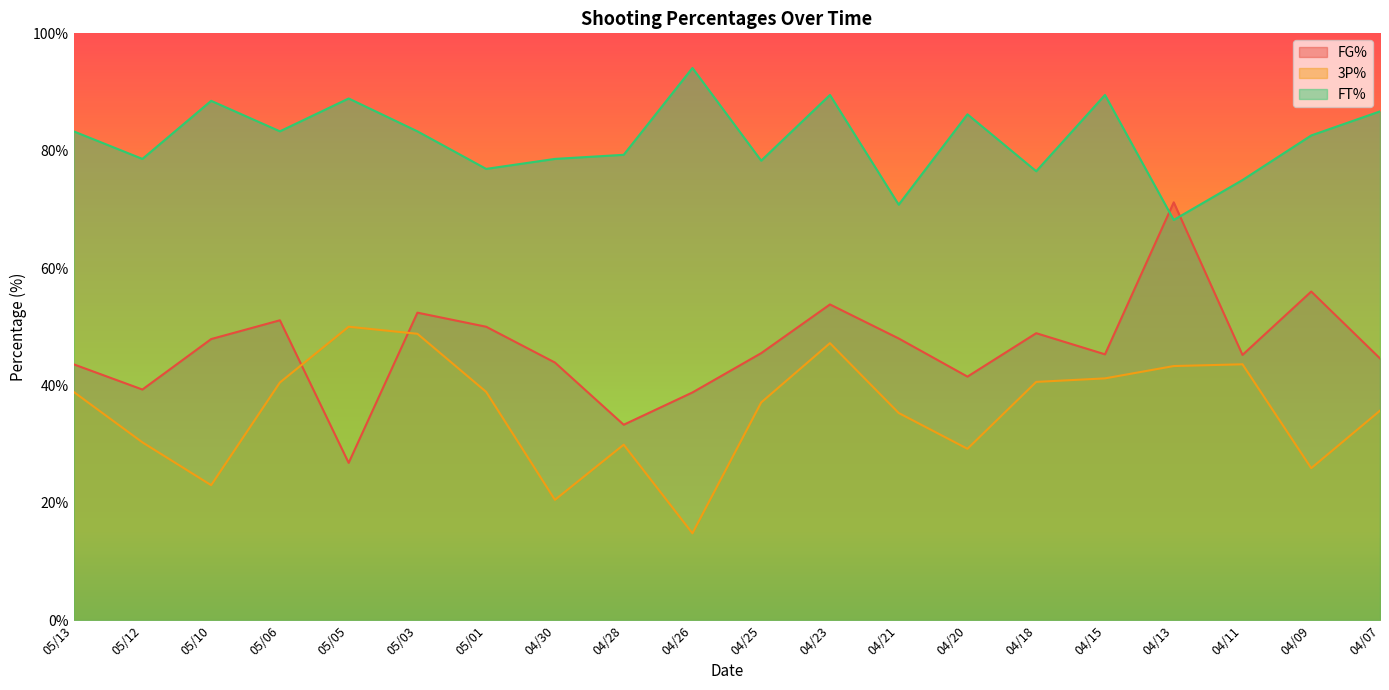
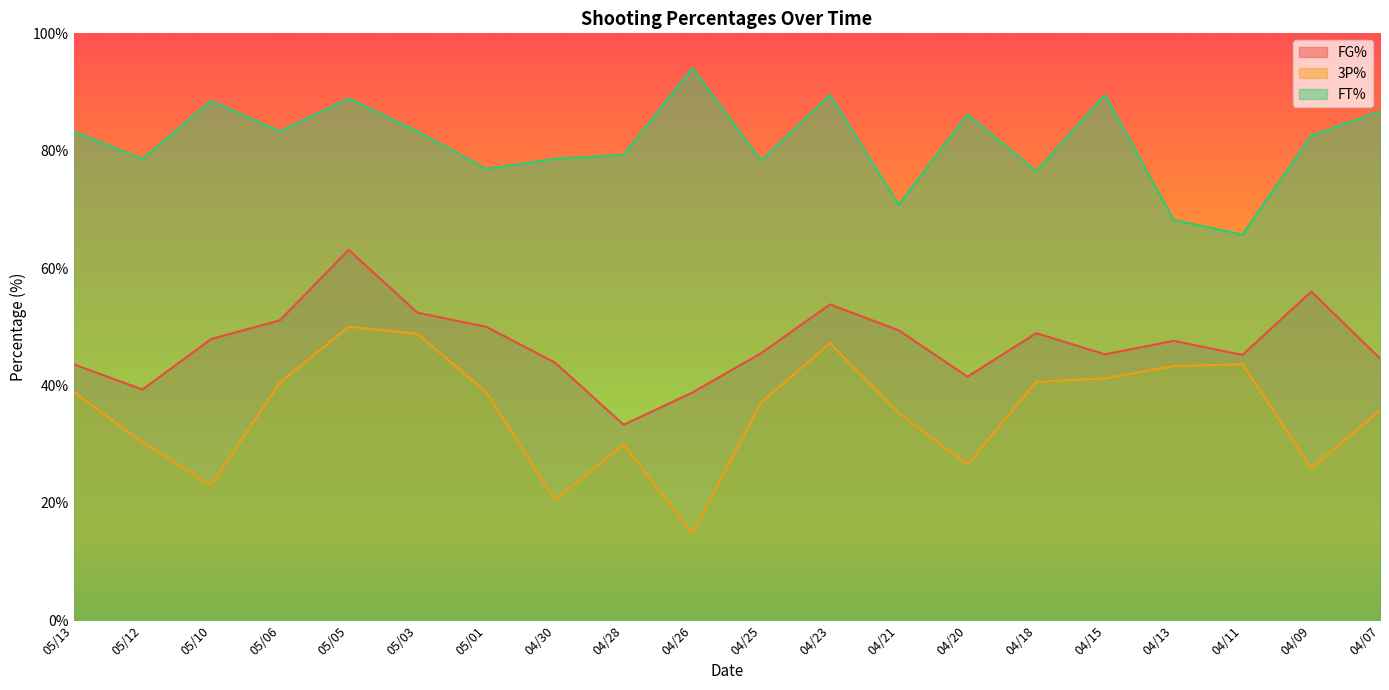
FG%, 05/05: 27% -> 63%
FG%, 04/21: 48% -> 49%
3P%, 04/20: 29% -> 27%
FG%, 04/13: 71% -> 48%
FT%, 04/11: 75% -> 66%
